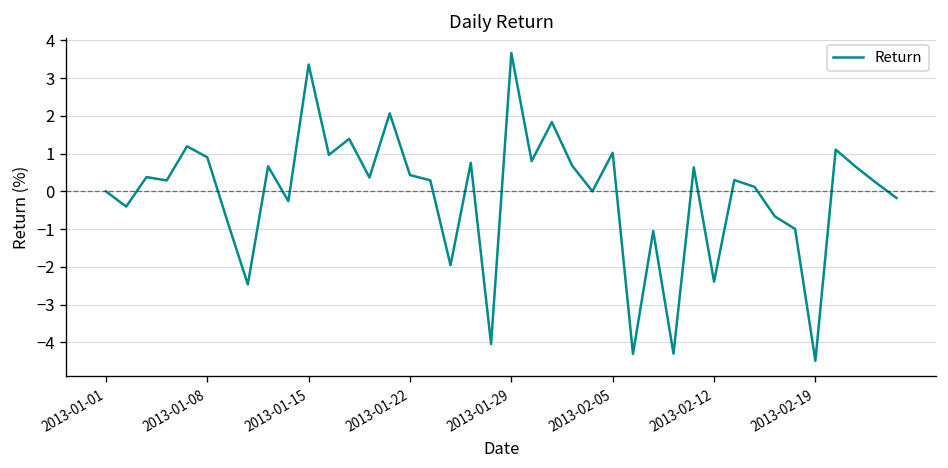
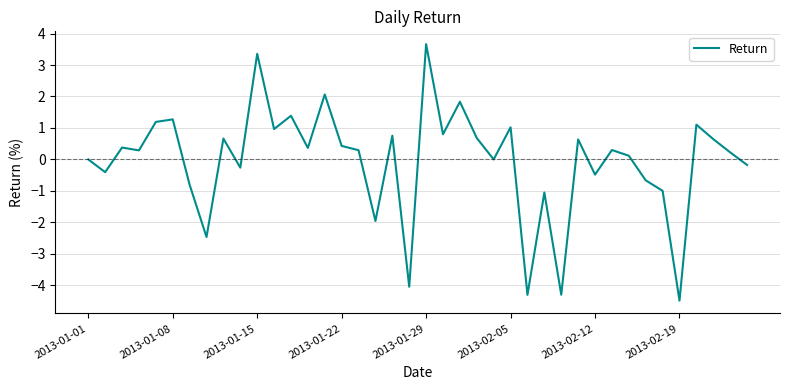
2013-01-08: 0.9 -> 1.3
2013-02-12: -2.4 -> -0.5
